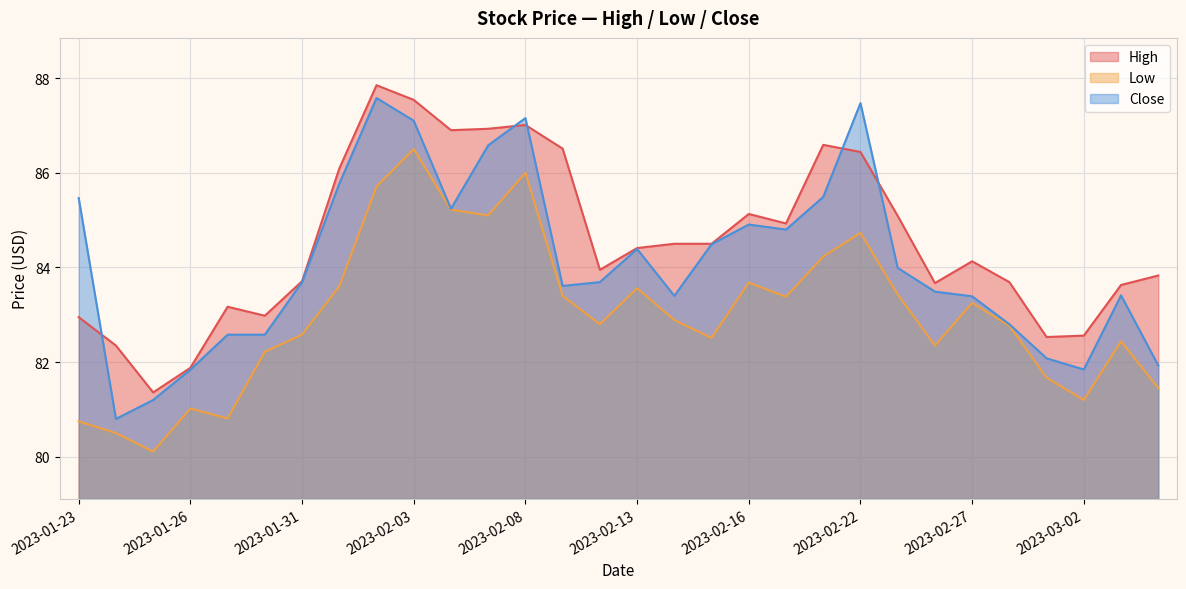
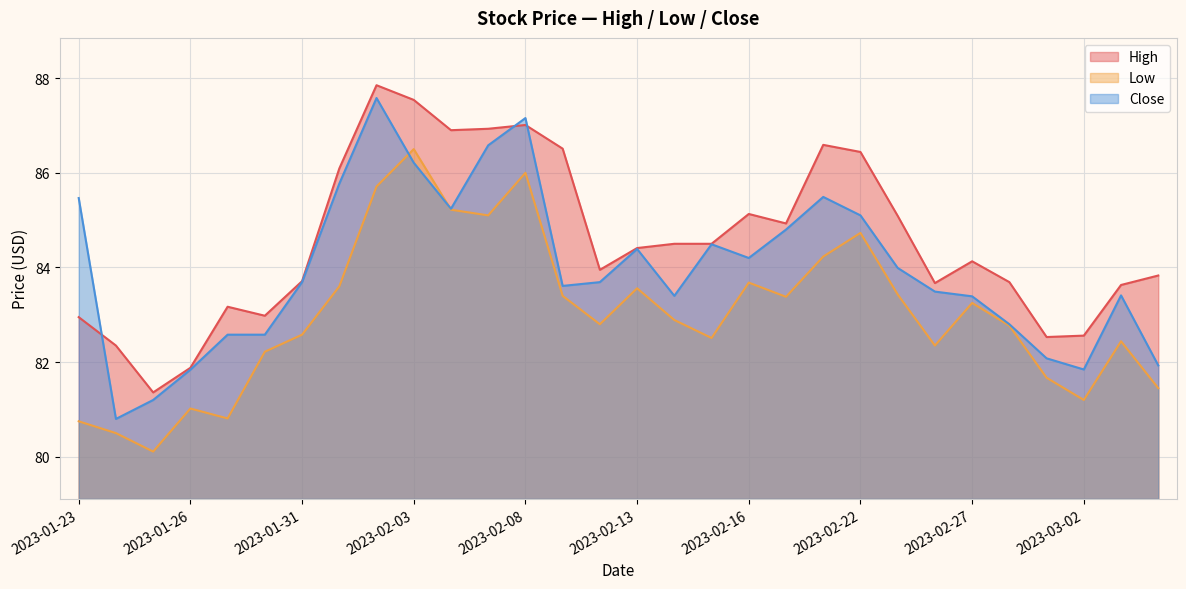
Close, 2023-02-03: 87.1 -> 86.2
Close, 2023-02-16: 84.9 -> 84.2
Close, 2023-02-22: 87.5 -> 85.1
